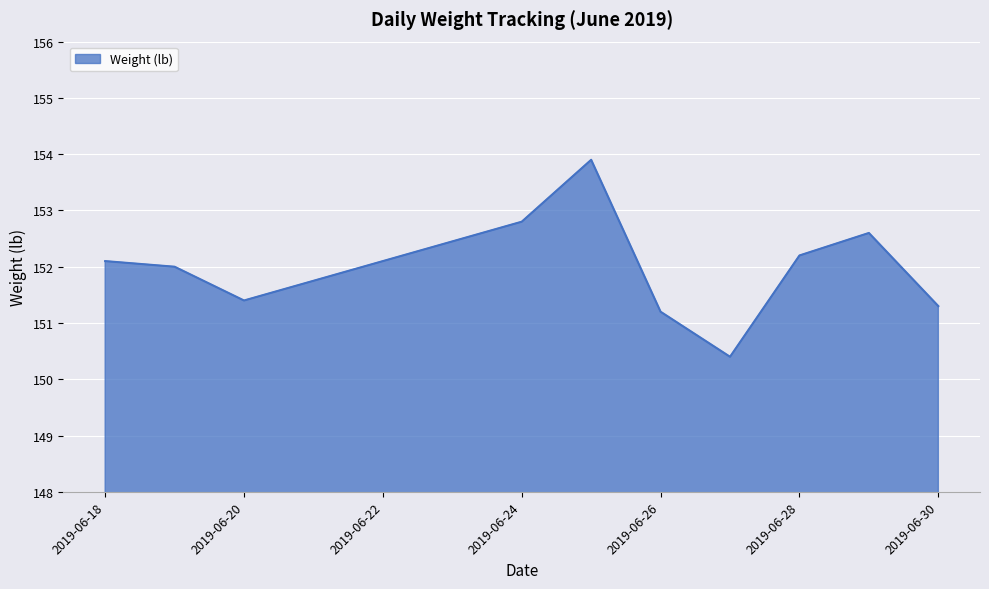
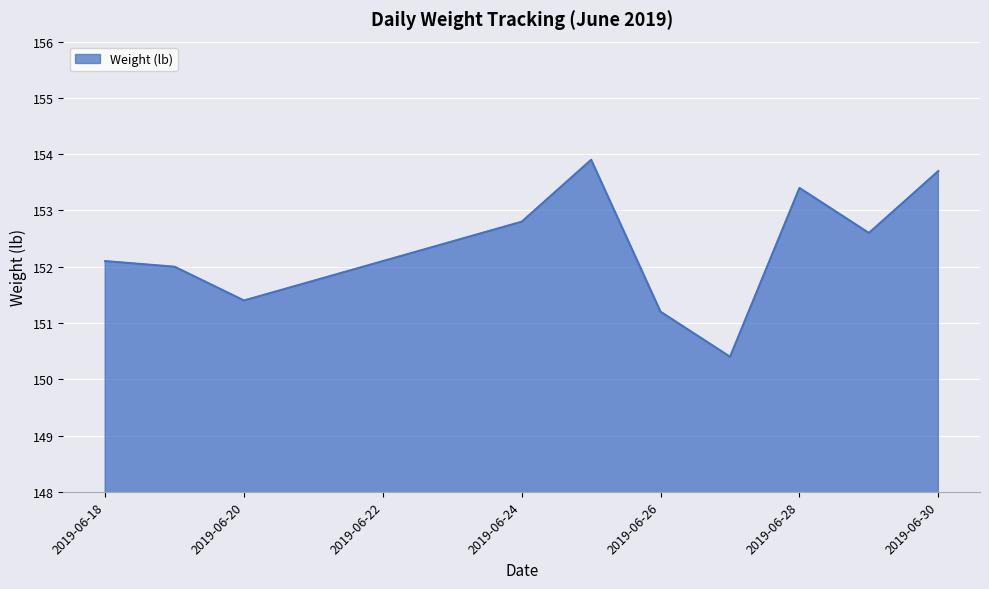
2019-06-28: 152.2 -> 153.4
2019-06-30: 151.3 -> 153.7
